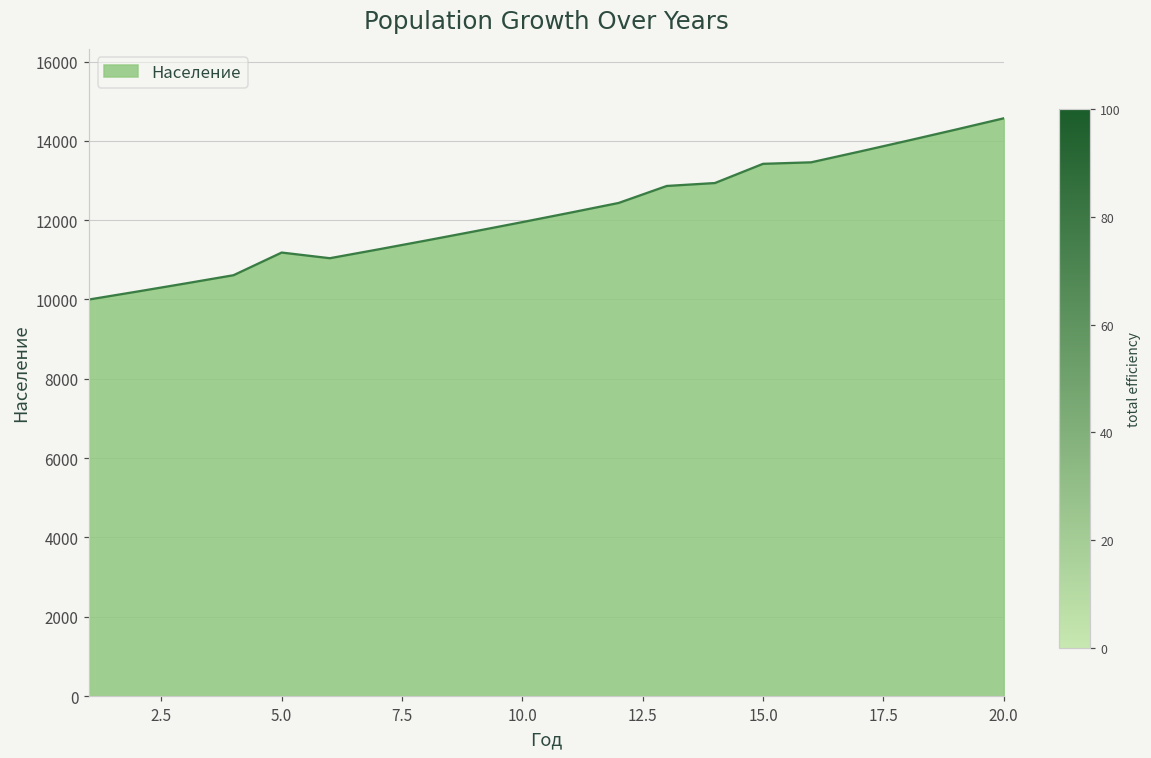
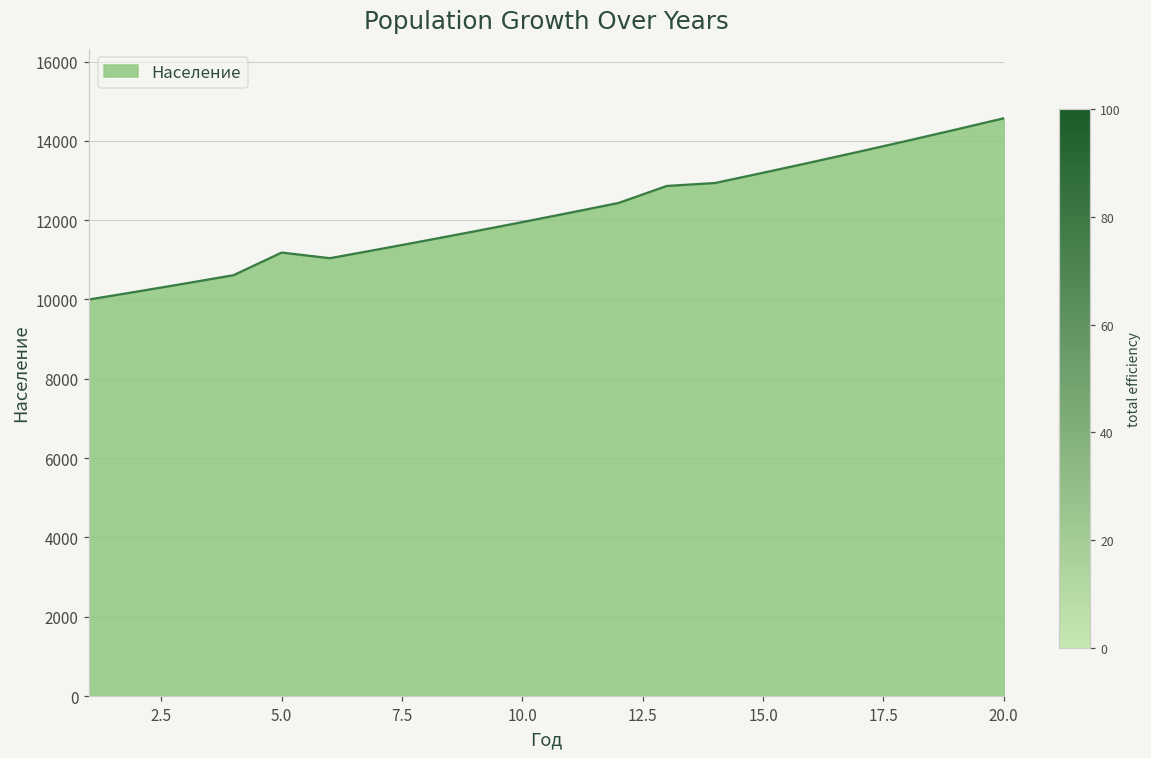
15.0: 13400 -> 13200
